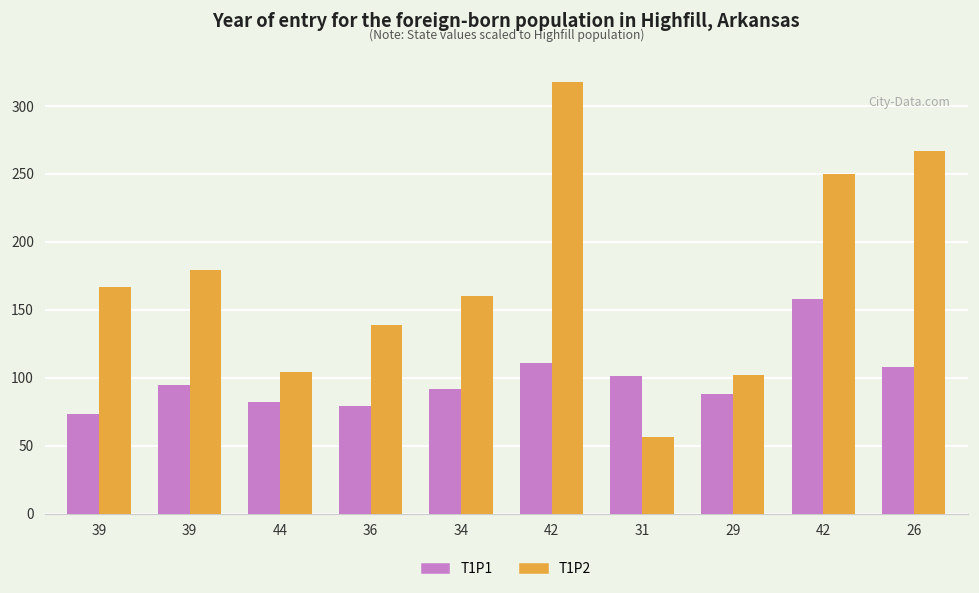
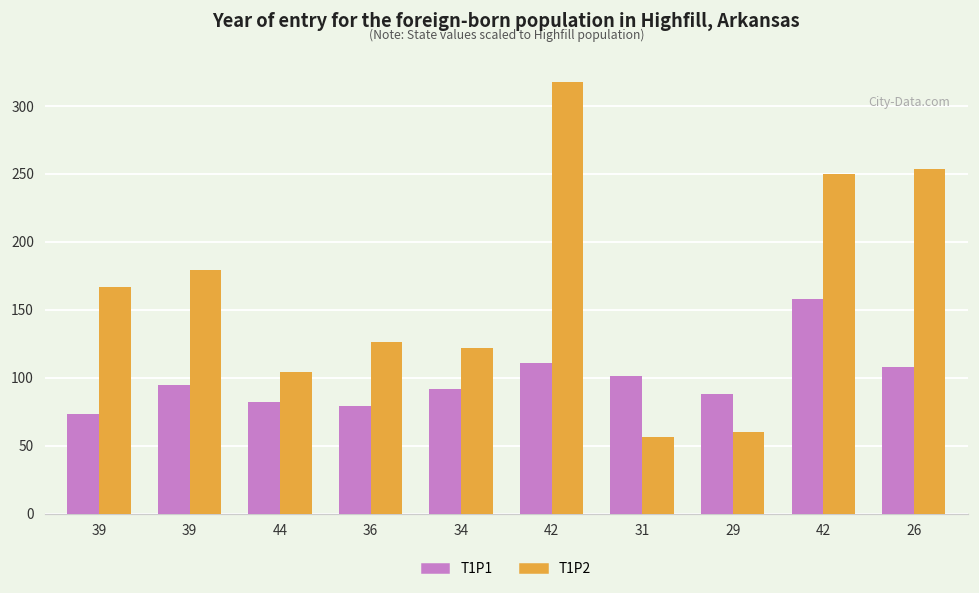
T1P2, 36: 139 -> 126
T1P2, 34: 160 -> 122
T1P2, 29: 102 -> 60
T1P2, 26: 267 -> 254
